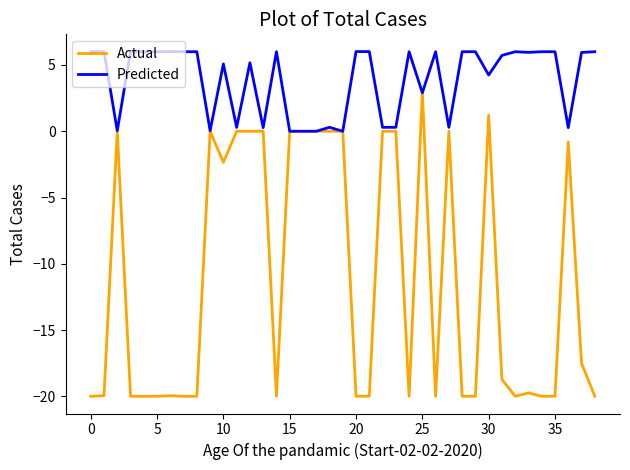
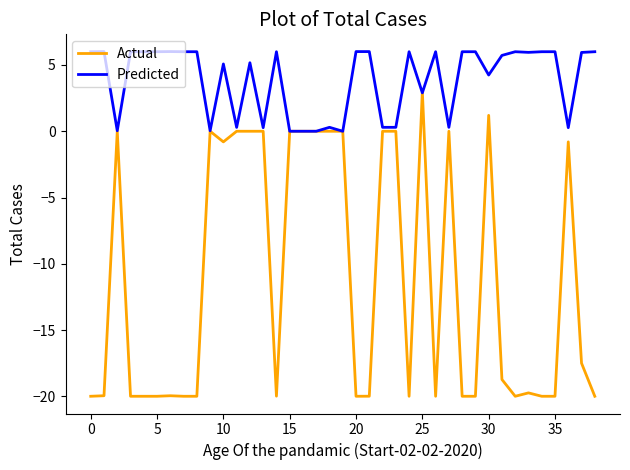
Actual, 10: -2.3 -> -0.8
